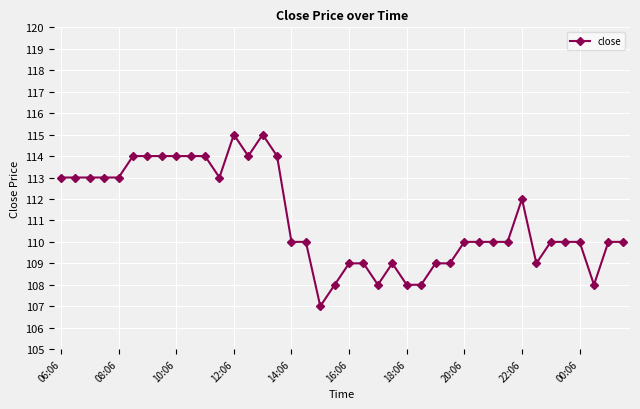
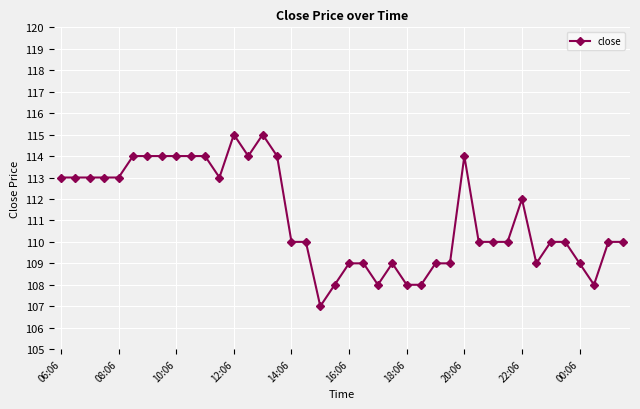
20:06: 110 -> 114
00:06: 110 -> 109
